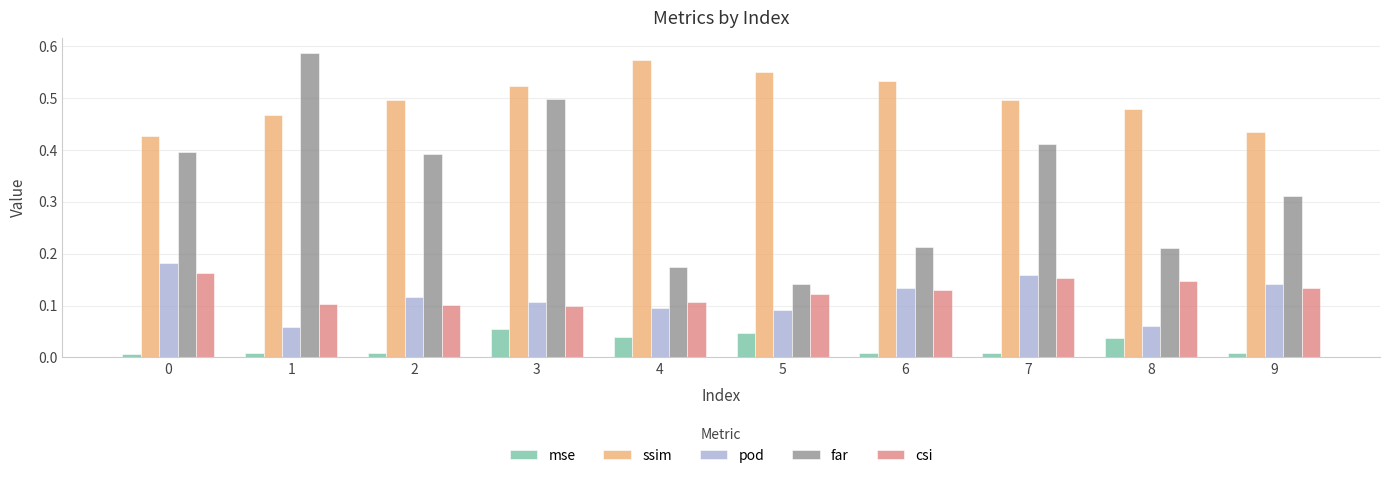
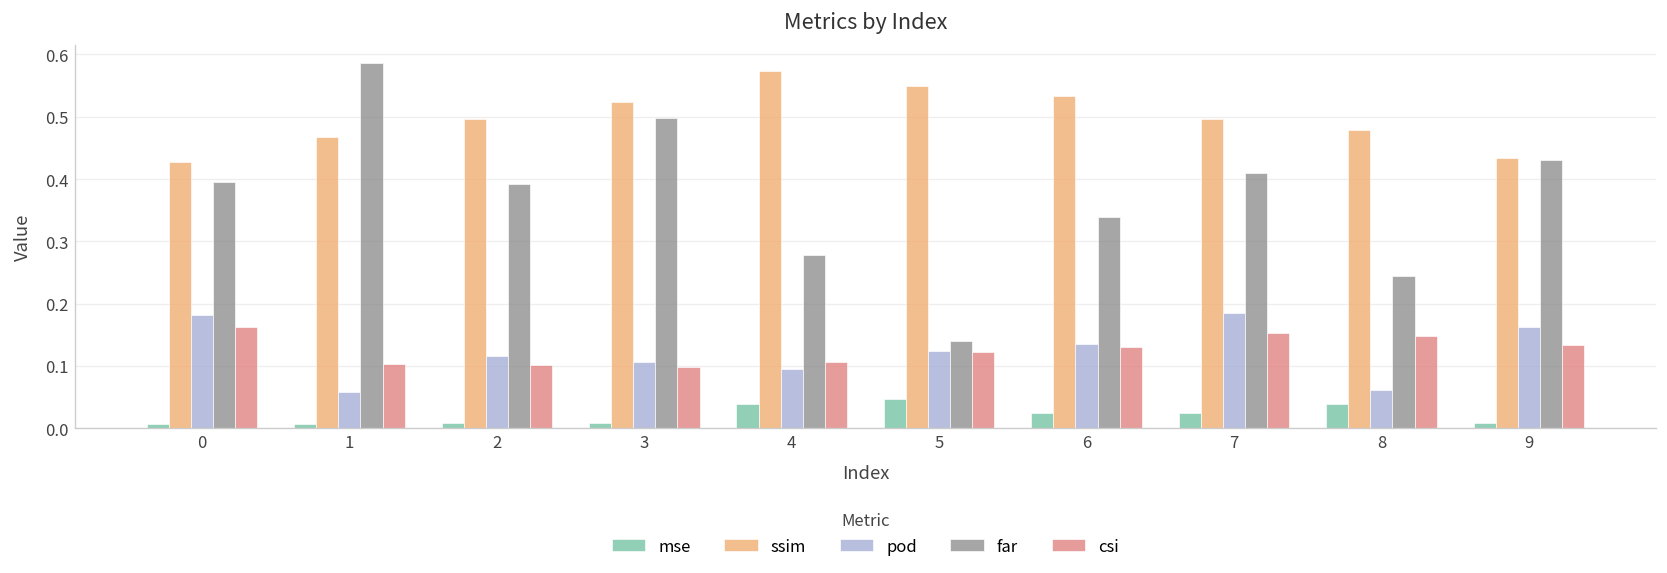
mse, 3: 0.05 -> 0.01
far, 4: 0.18 -> 0.28
pod, 5: 0.09 -> 0.12
mse, 6: 0.01 -> 0.02
far, 6: 0.21 -> 0.34
mse, 7: 0.01 -> 0.02
pod, 7: 0.16 -> 0.19
far, 8: 0.21 -> 0.24
pod, 9: 0.14 -> 0.16
far, 9: 0.31 -> 0.43
